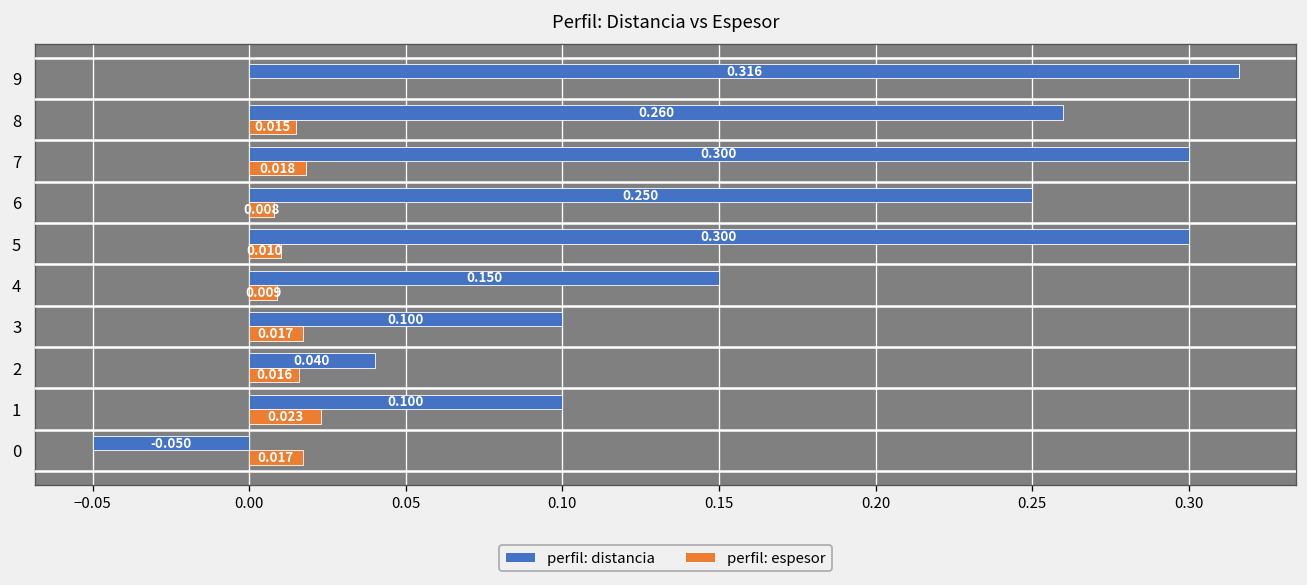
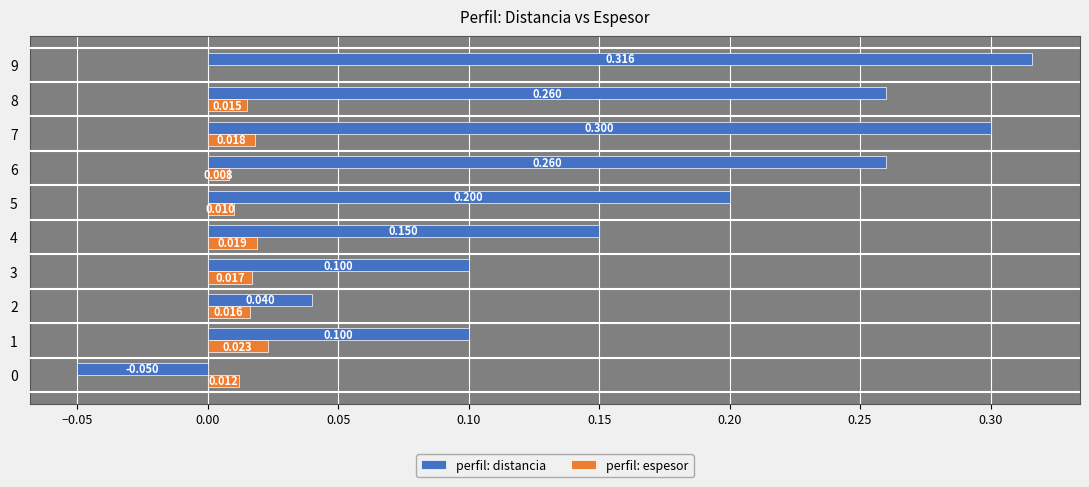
perfil: distancia, 6: 0.250 -> 0.260
perfil: distancia, 5: 0.300 -> 0.200
perfil: espesor, 4: 0.009 -> 0.019
perfil: espesor, 0: 0.017 -> 0.012
